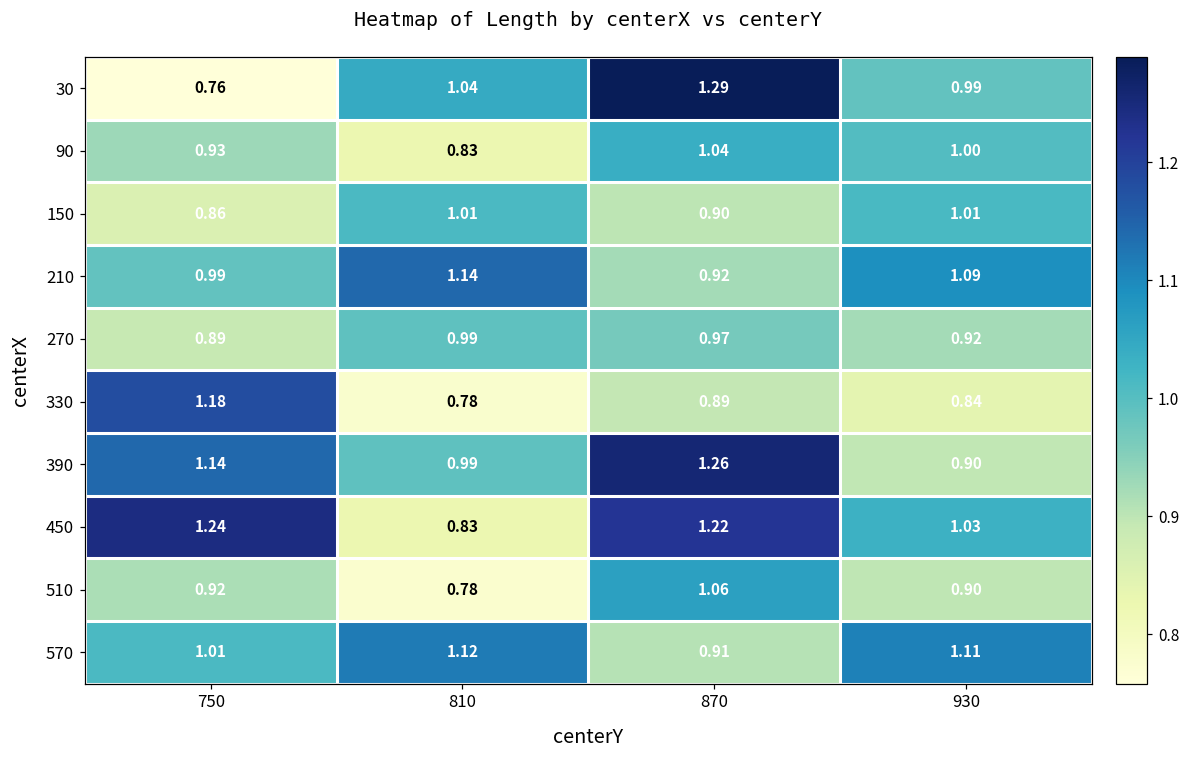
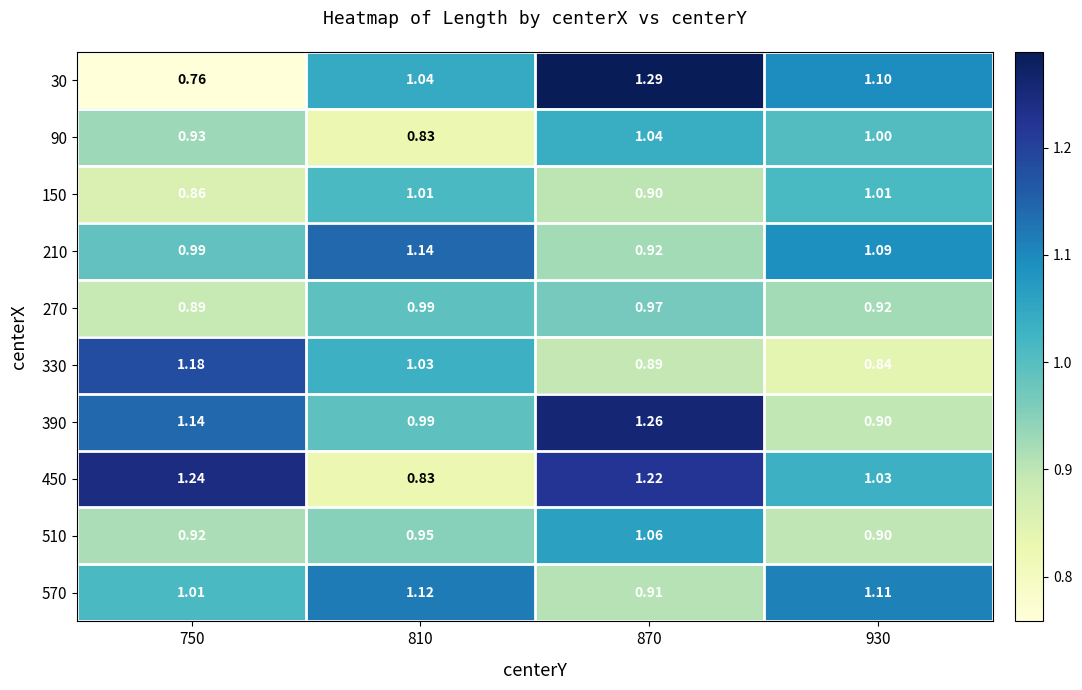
30, 930: 0.99 -> 1.10
330, 810: 0.78 -> 1.03
510, 810: 0.78 -> 0.95
